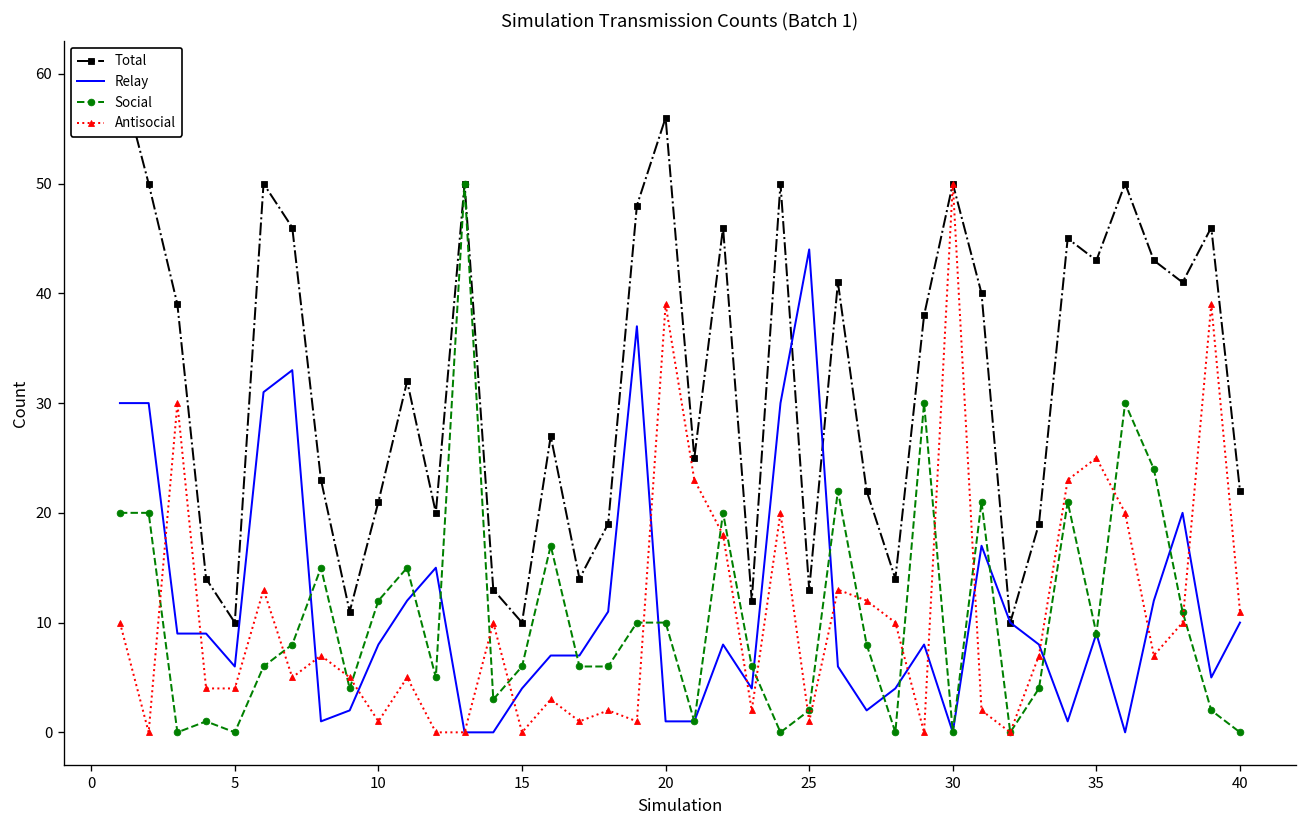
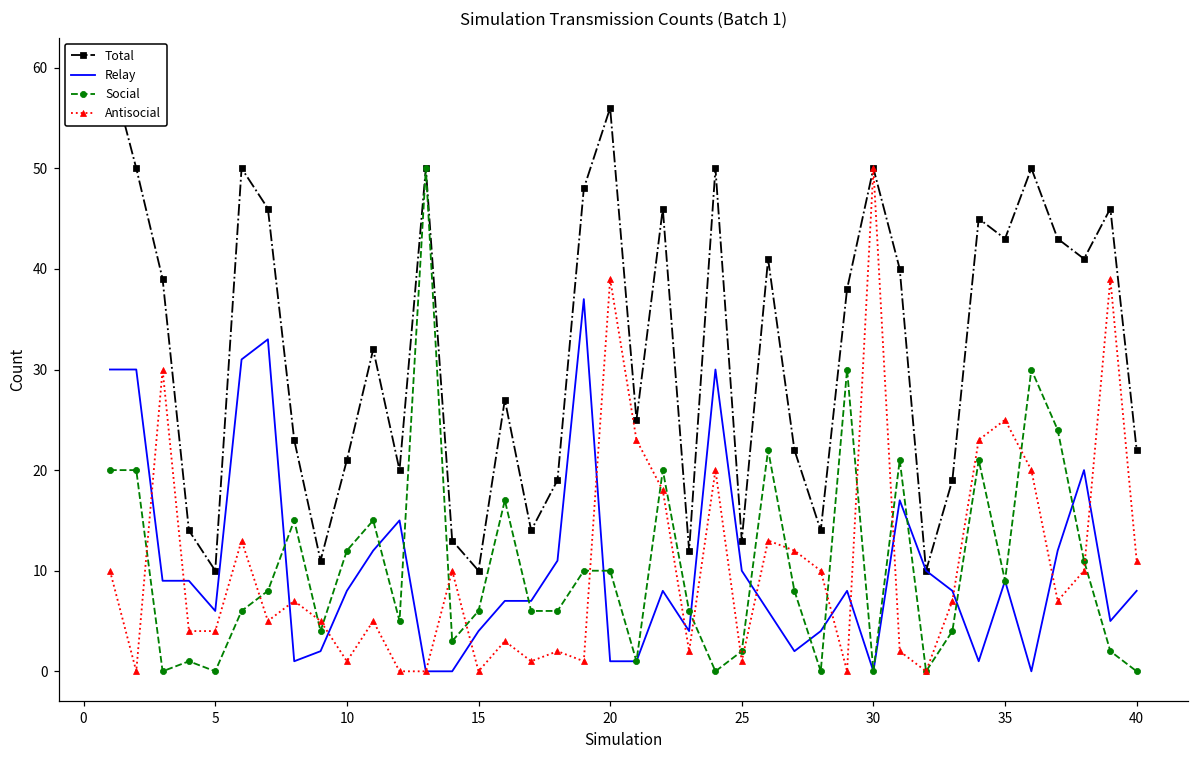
Relay, 25: 44 -> 10
Relay, 40: 10 -> 8
